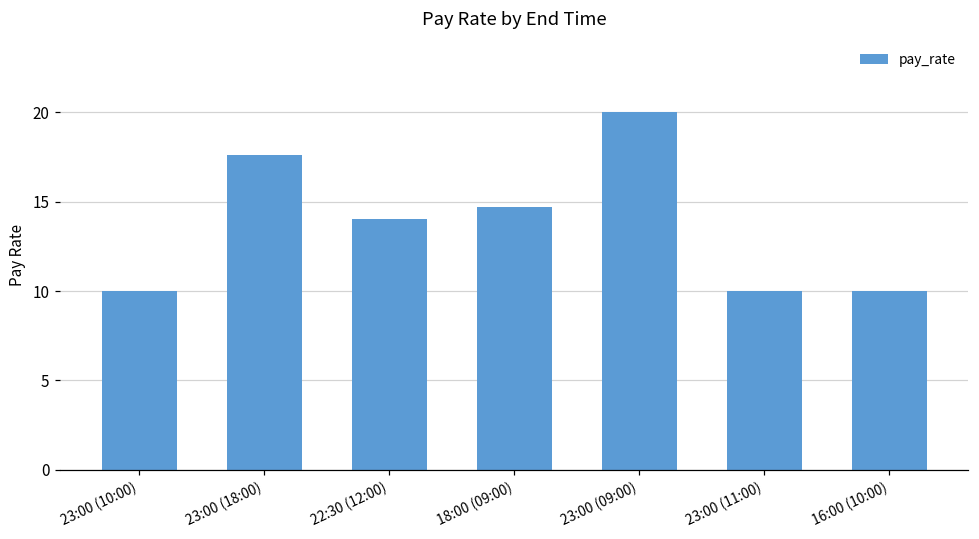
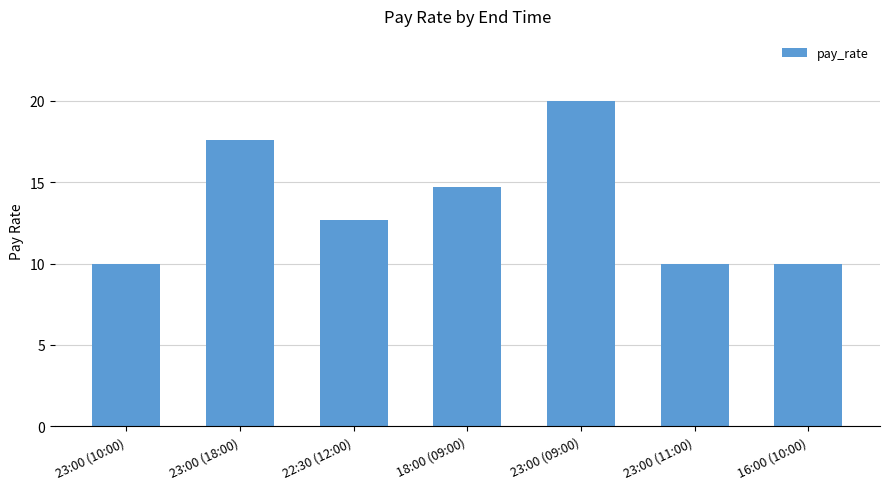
22:30 (12:00): 14.0 -> 12.7
